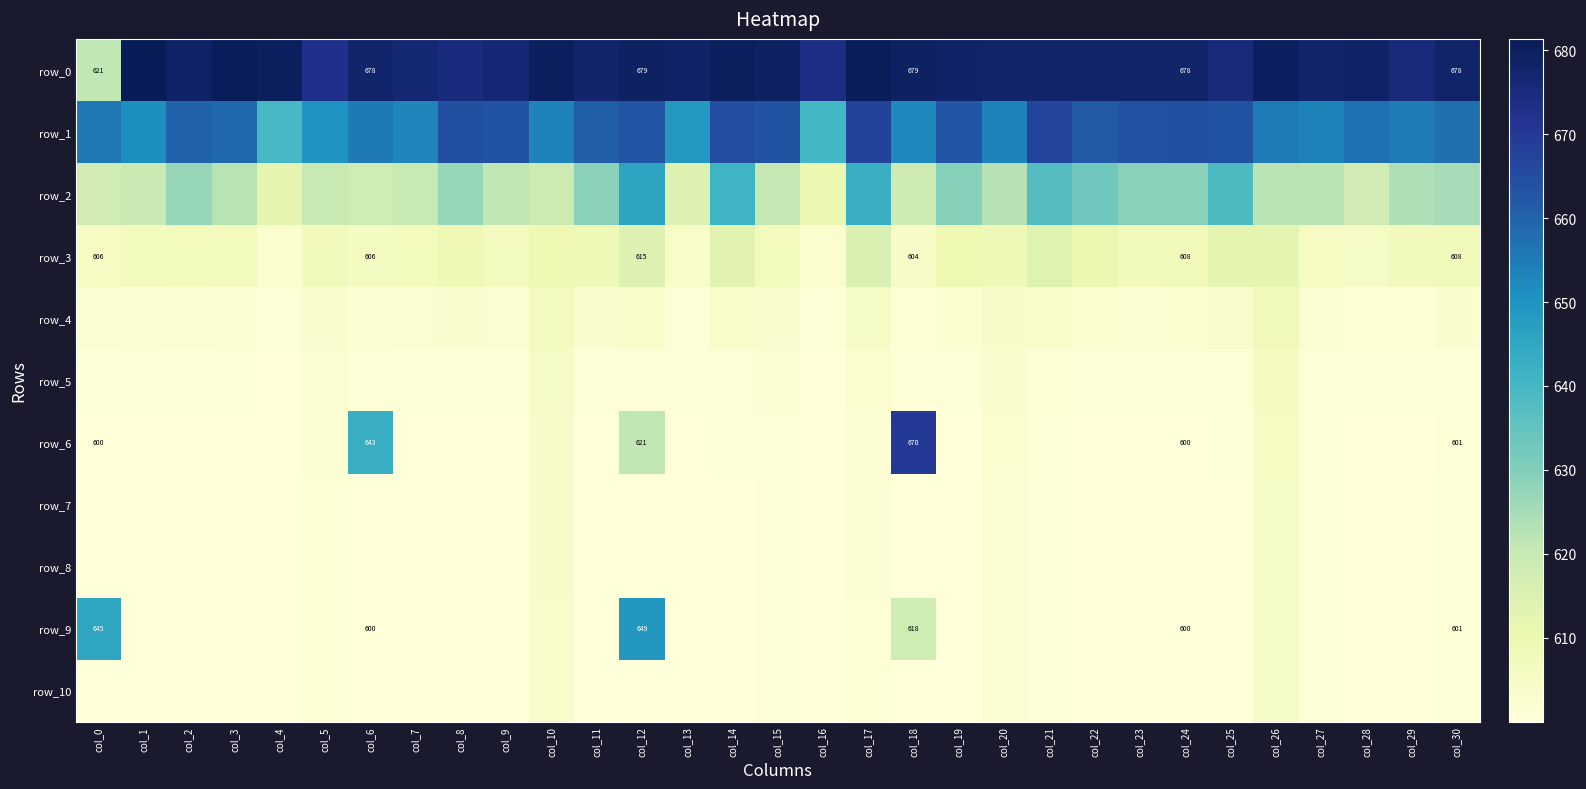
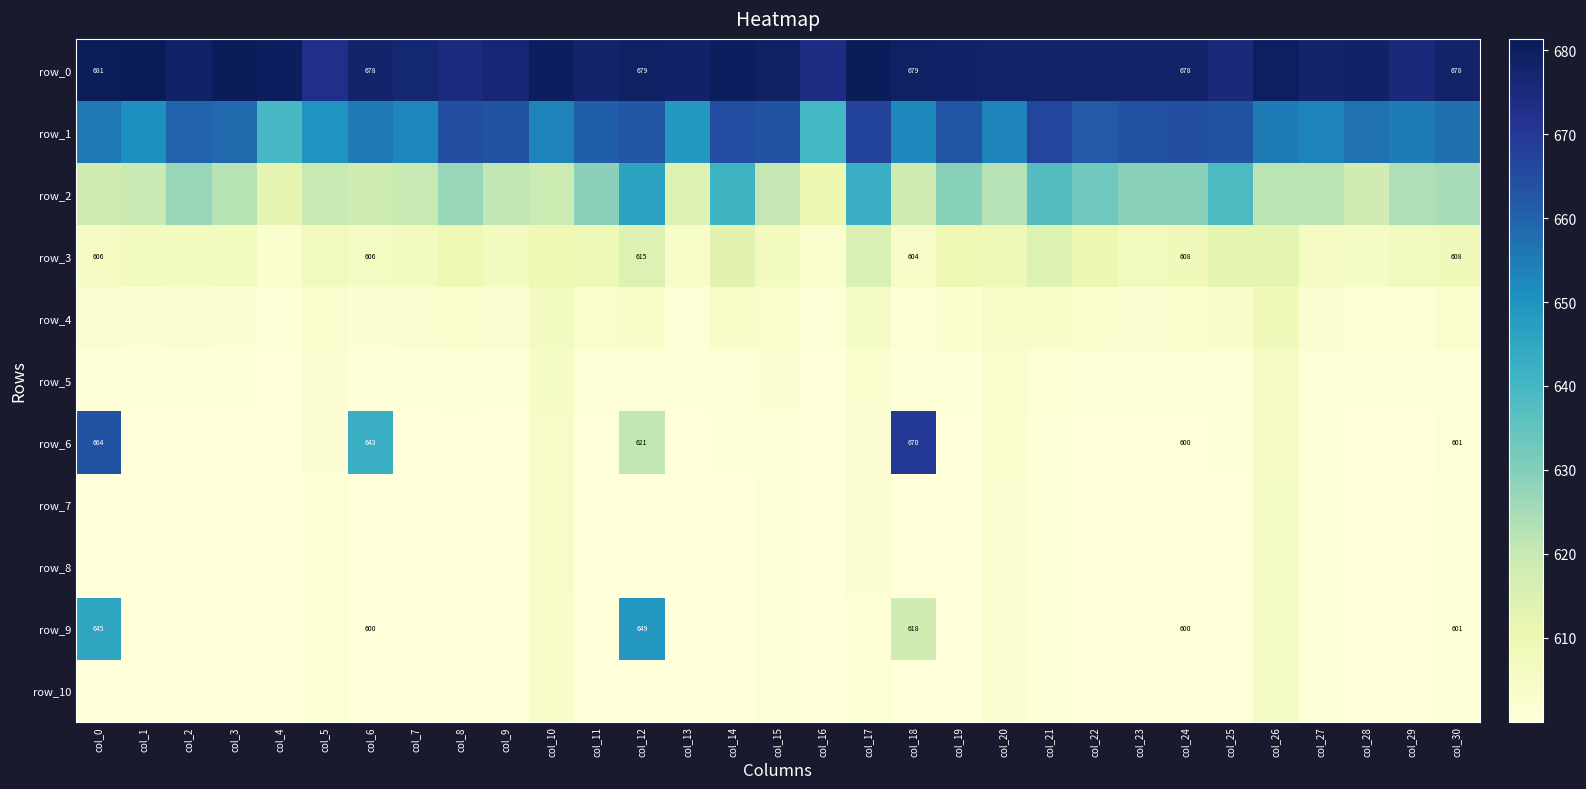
row_0, col_0: 621 -> 681
row_6, col_0: 600 -> 664
